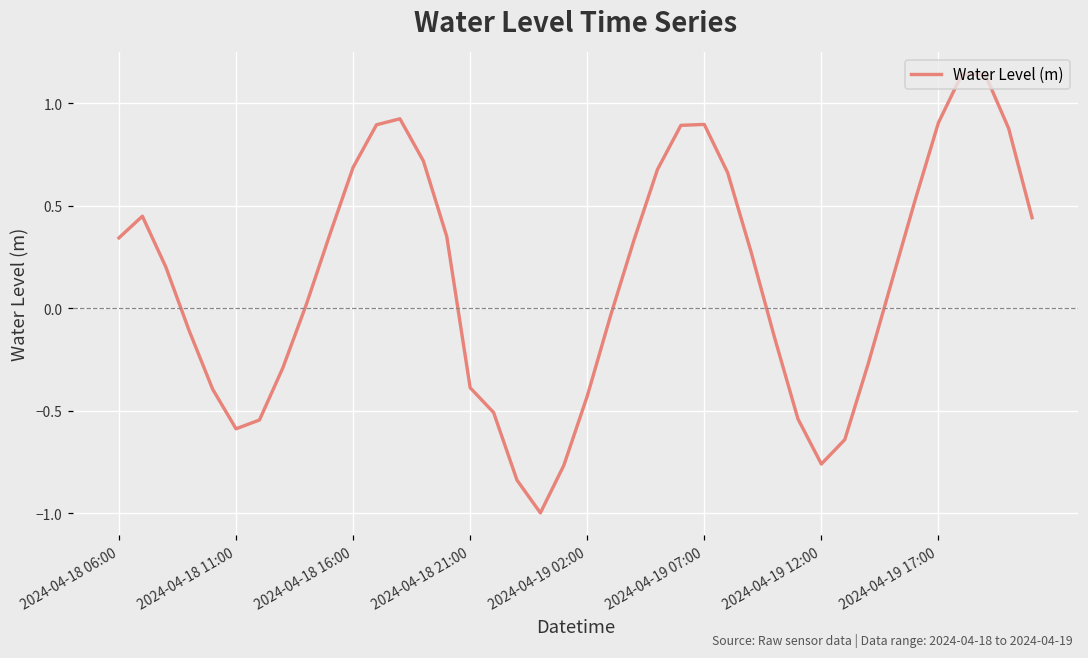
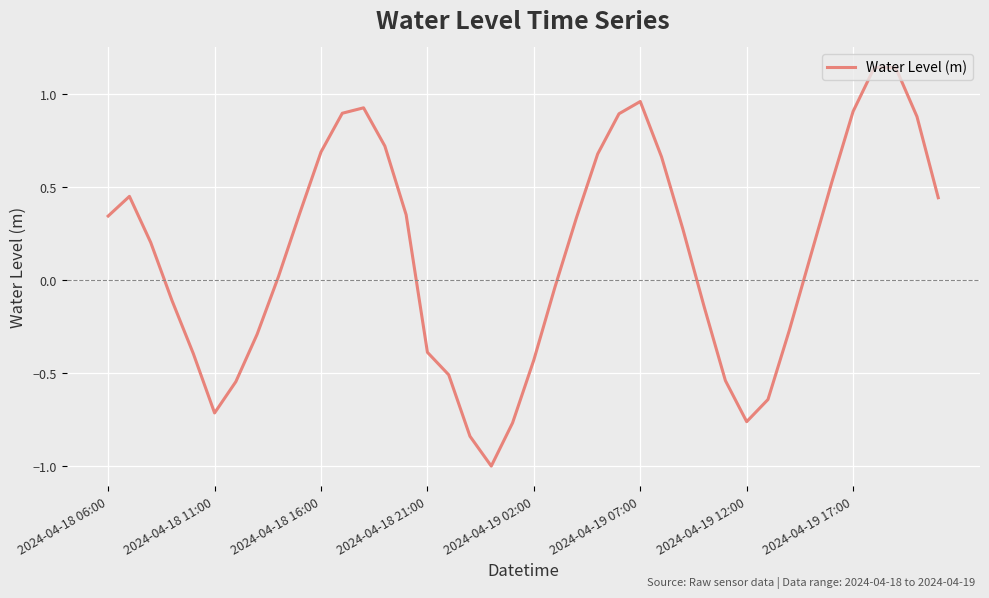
2024-04-18 11:00: -0.59 -> -0.71
2024-04-19 07:00: 0.90 -> 0.96
